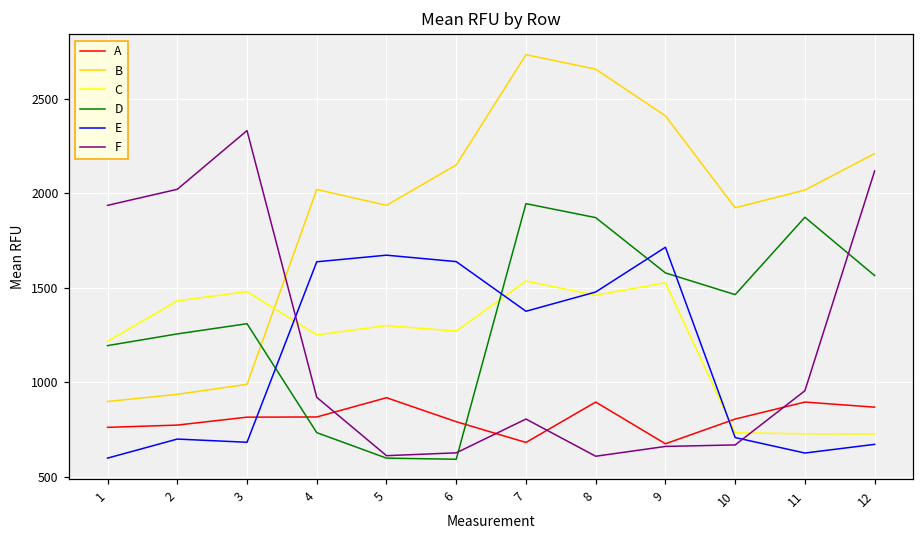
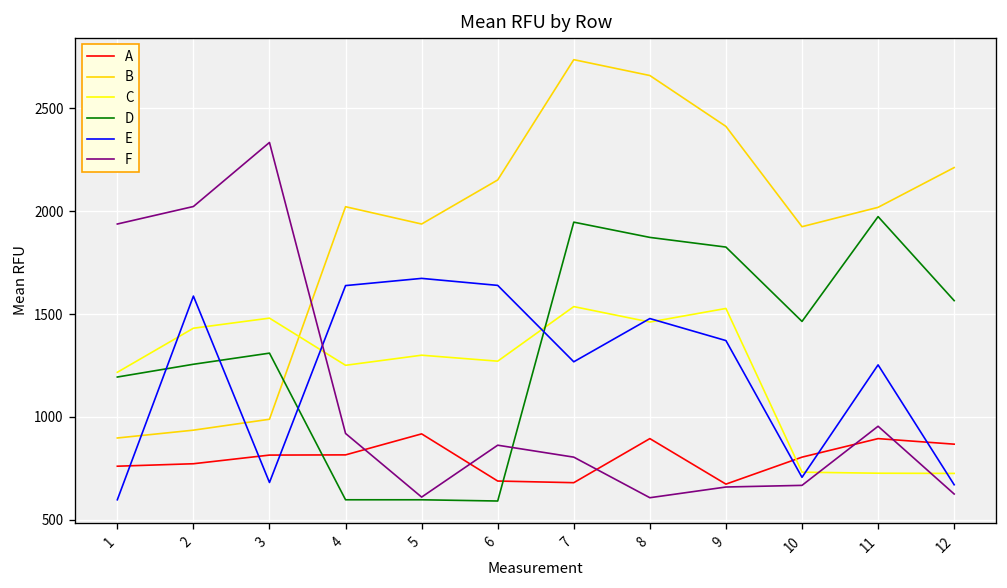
E, 2: 700 -> 1590
D, 4: 730 -> 600
A, 6: 790 -> 690
F, 6: 630 -> 860
E, 7: 1380 -> 1270
D, 9: 1580 -> 1830
E, 9: 1720 -> 1370
D, 11: 1870 -> 1970
E, 11: 630 -> 1250
F, 12: 2120 -> 630
